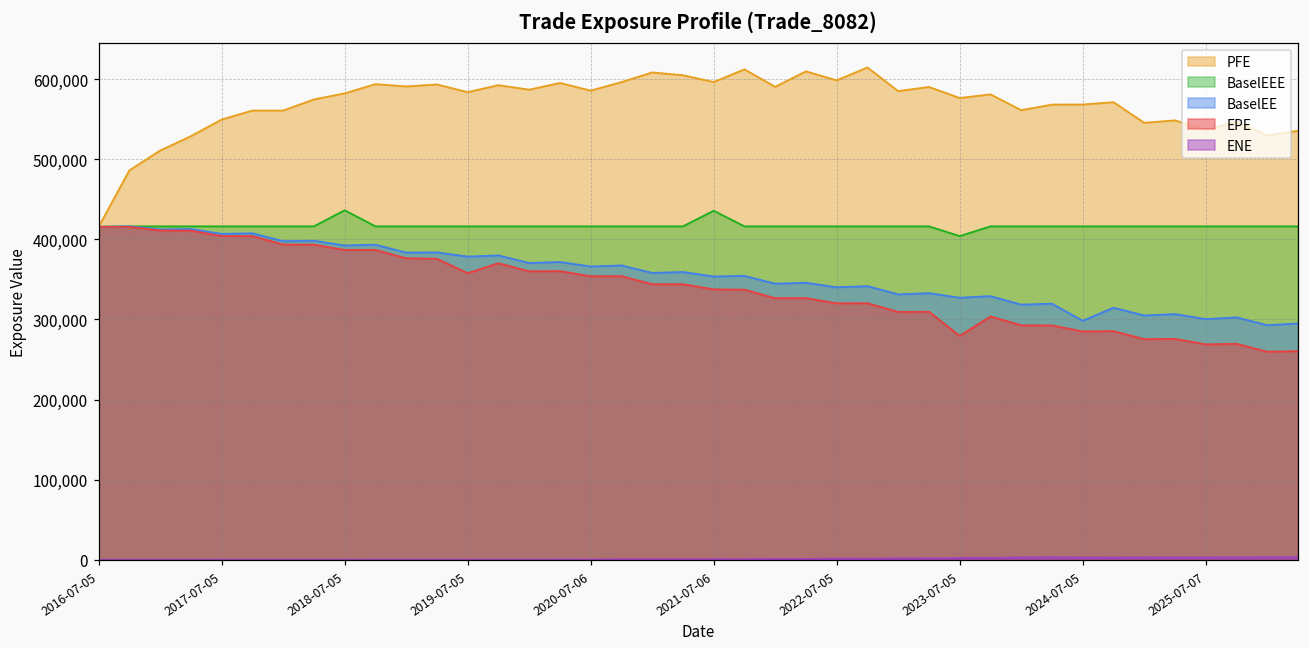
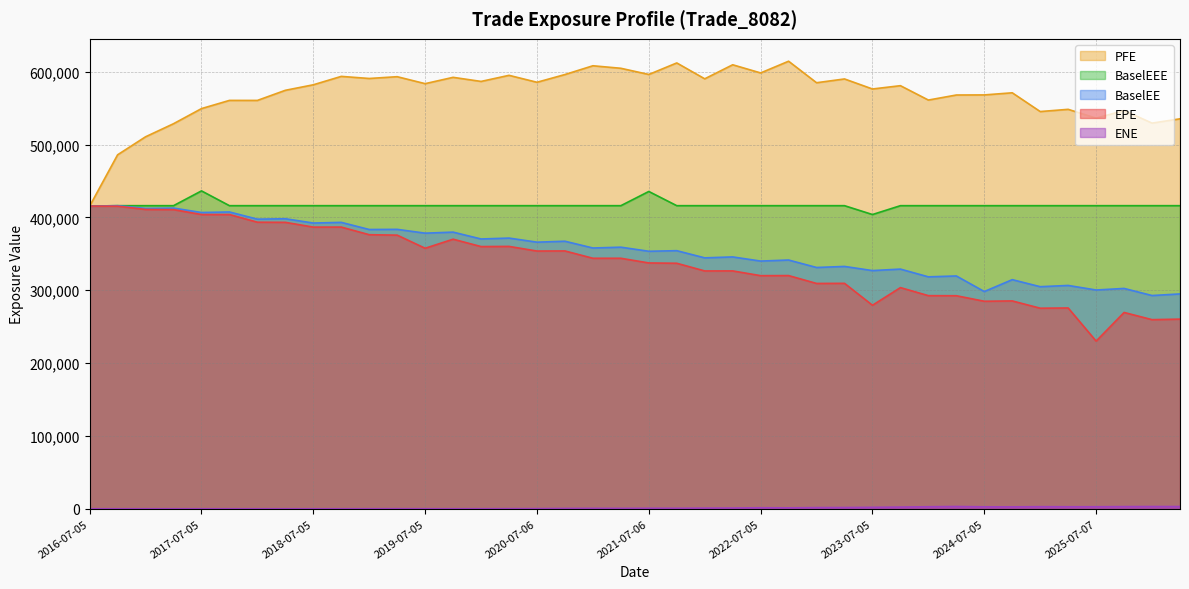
BaselEEE, 2017-07-05: 420,000 -> 440,000
BaselEEE, 2018-07-05: 440,000 -> 420,000
EPE, 2025-07-07: 270,000 -> 230,000
